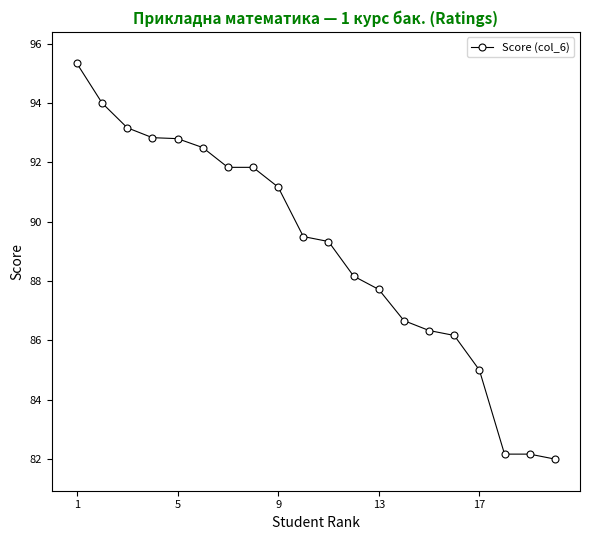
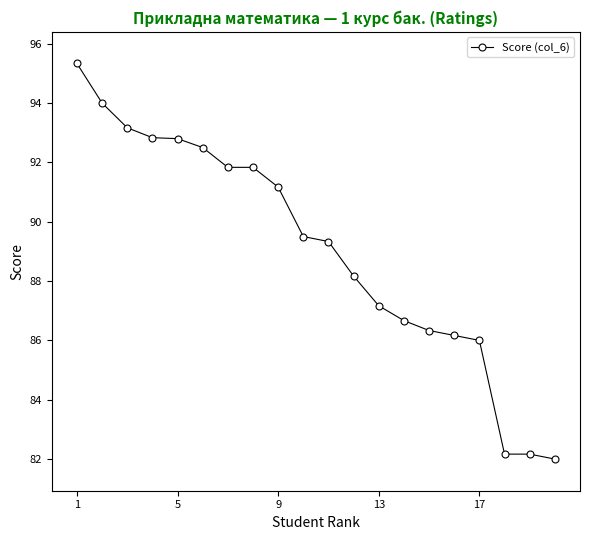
13: 87.7 -> 87.2
17: 85 -> 86
